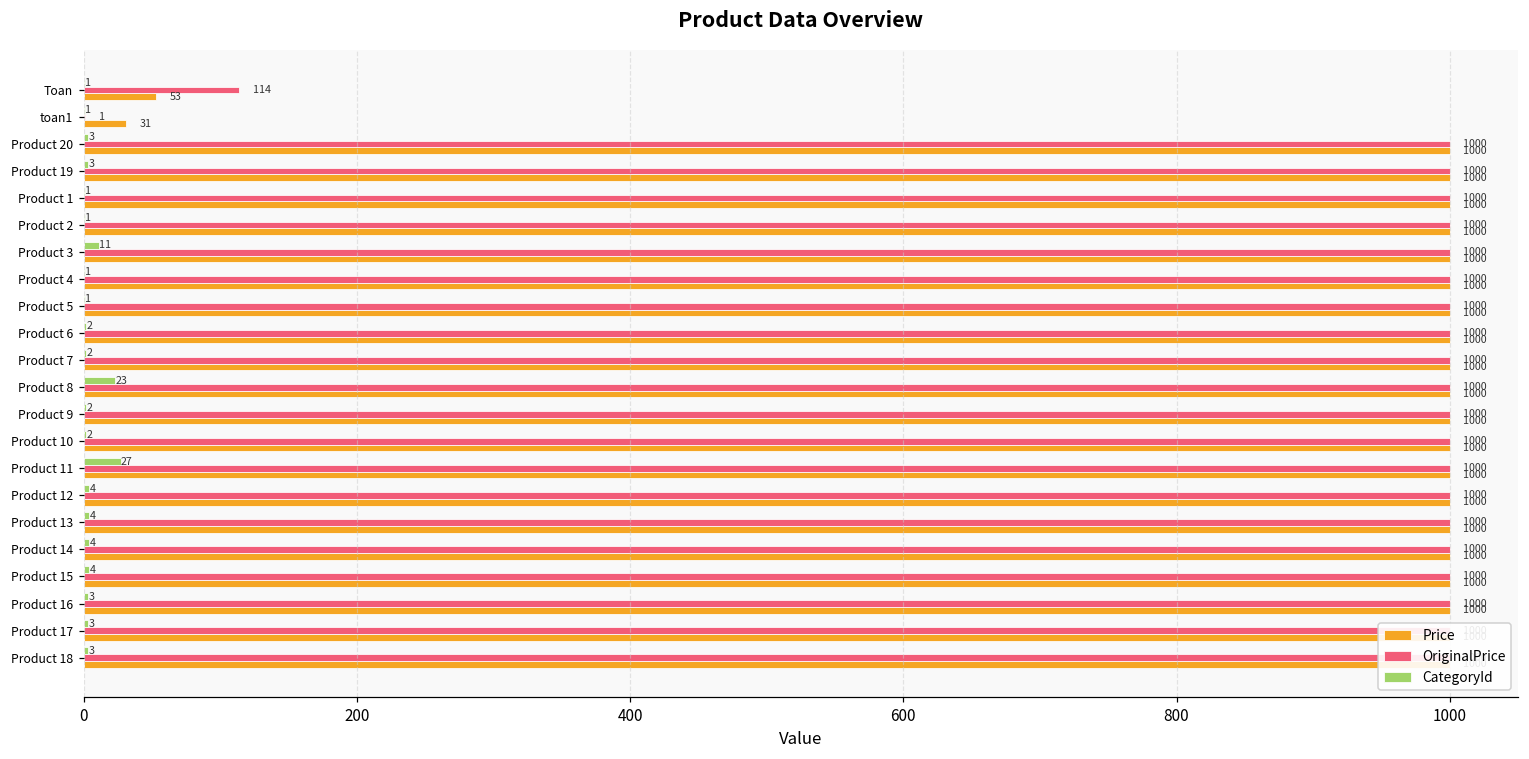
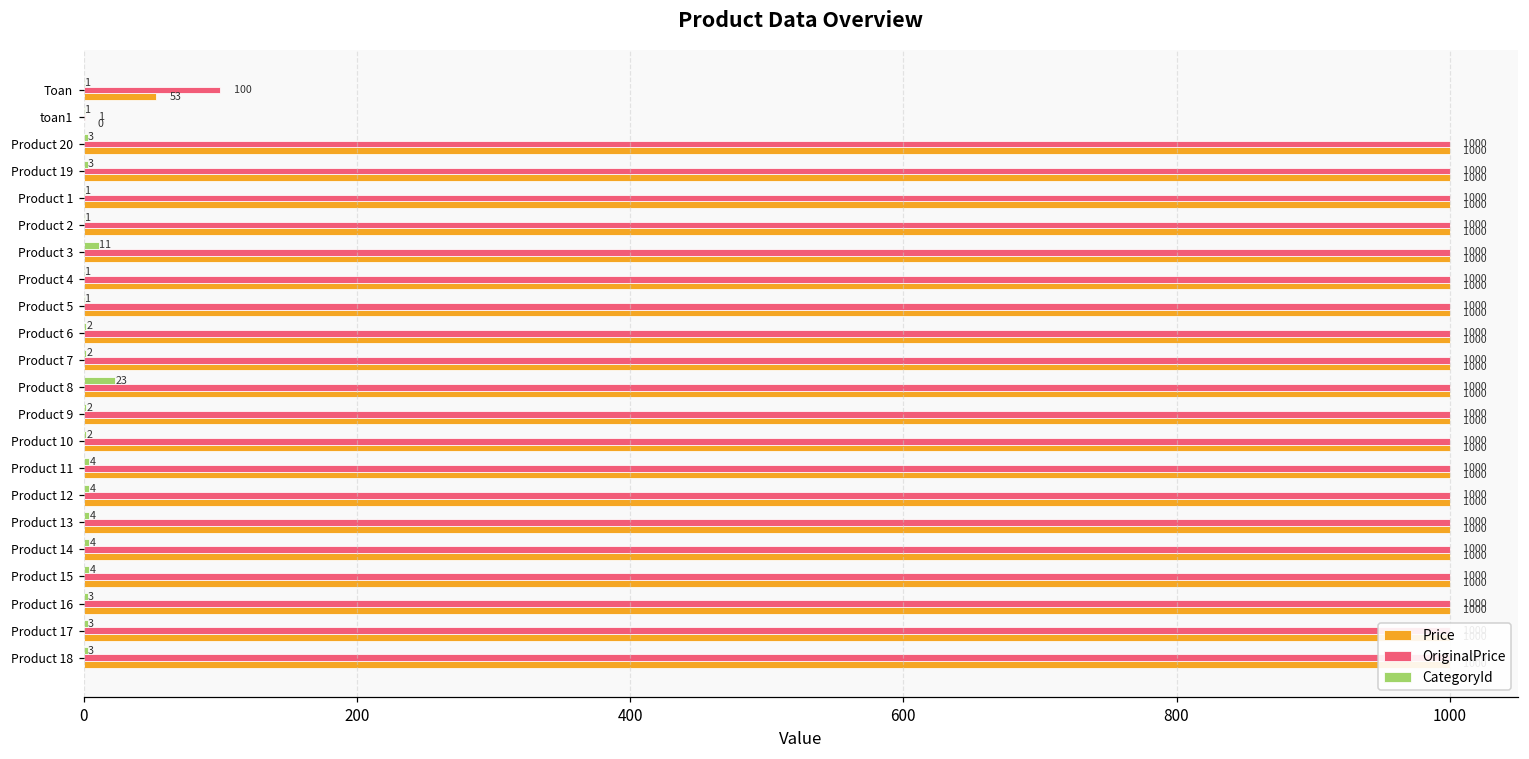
OriginalPrice, Toan: 114 -> 100
Price, toan1: 31 -> 0
CategoryId, Product 11: 27 -> 4
